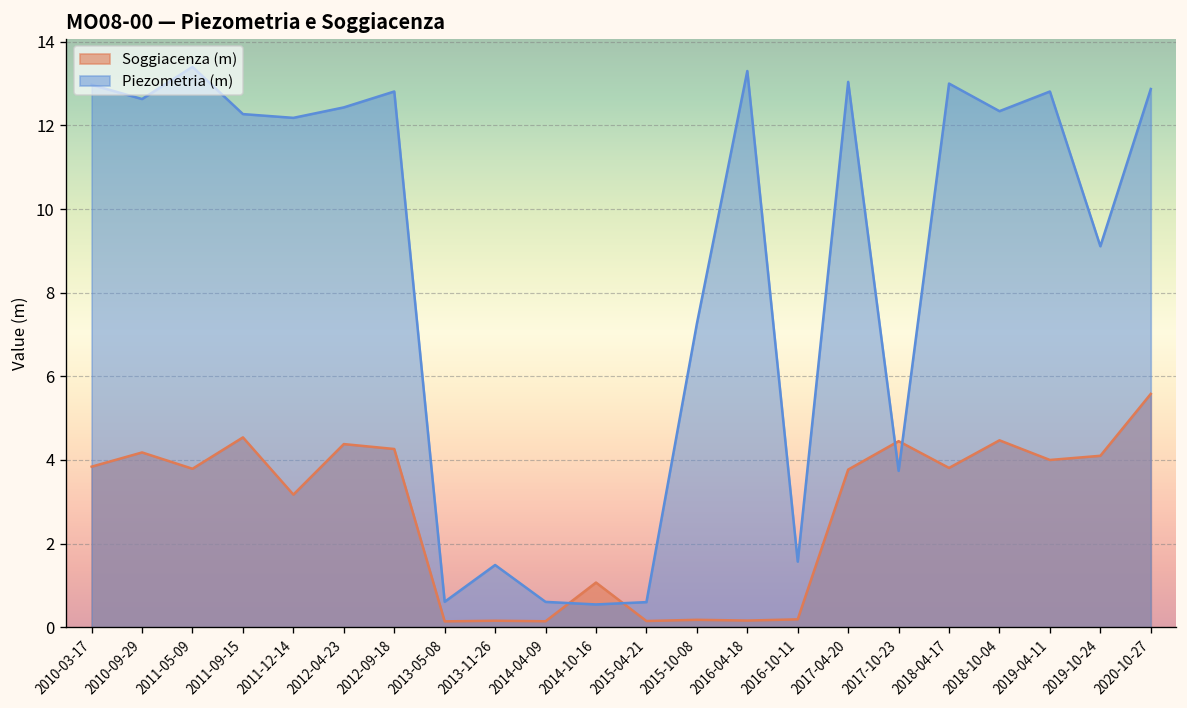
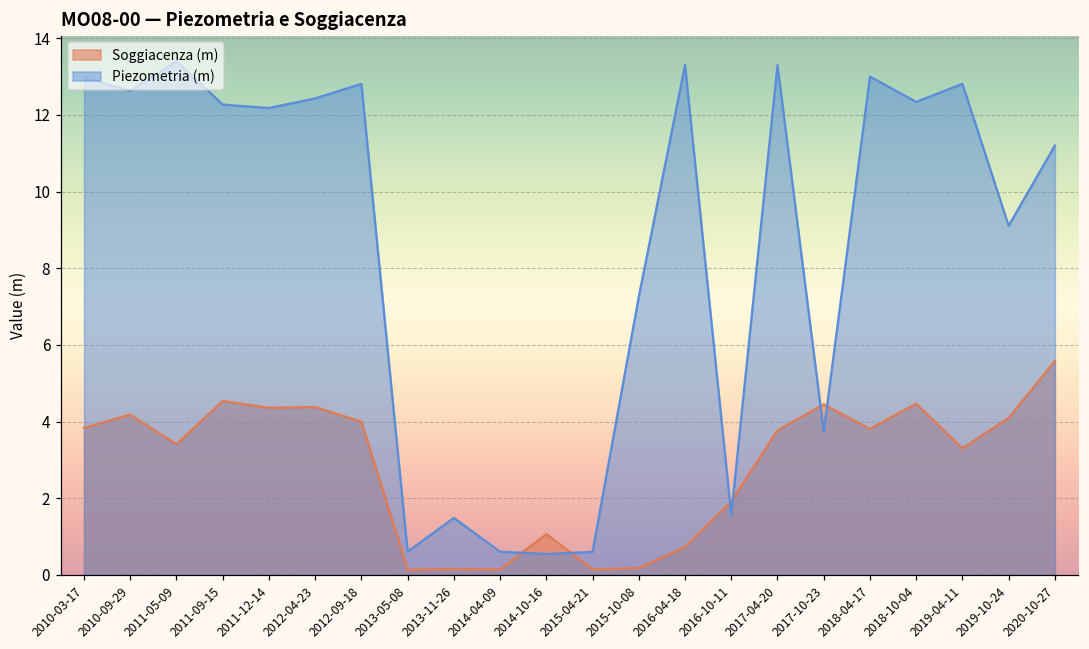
Soggiacenza (m), 2011-05-09: 3.8 -> 3.4
Soggiacenza (m), 2011-12-14: 3.2 -> 4.4
Soggiacenza (m), 2012-09-18: 4.3 -> 4.0
Soggiacenza (m), 2016-04-18: 0.2 -> 0.7
Soggiacenza (m), 2016-10-11: 0.2 -> 1.9
Piezometria (m), 2017-04-20: 13.0 -> 13.3
Soggiacenza (m), 2019-04-11: 4.0 -> 3.3
Piezometria (m), 2020-10-27: 12.9 -> 11.2
